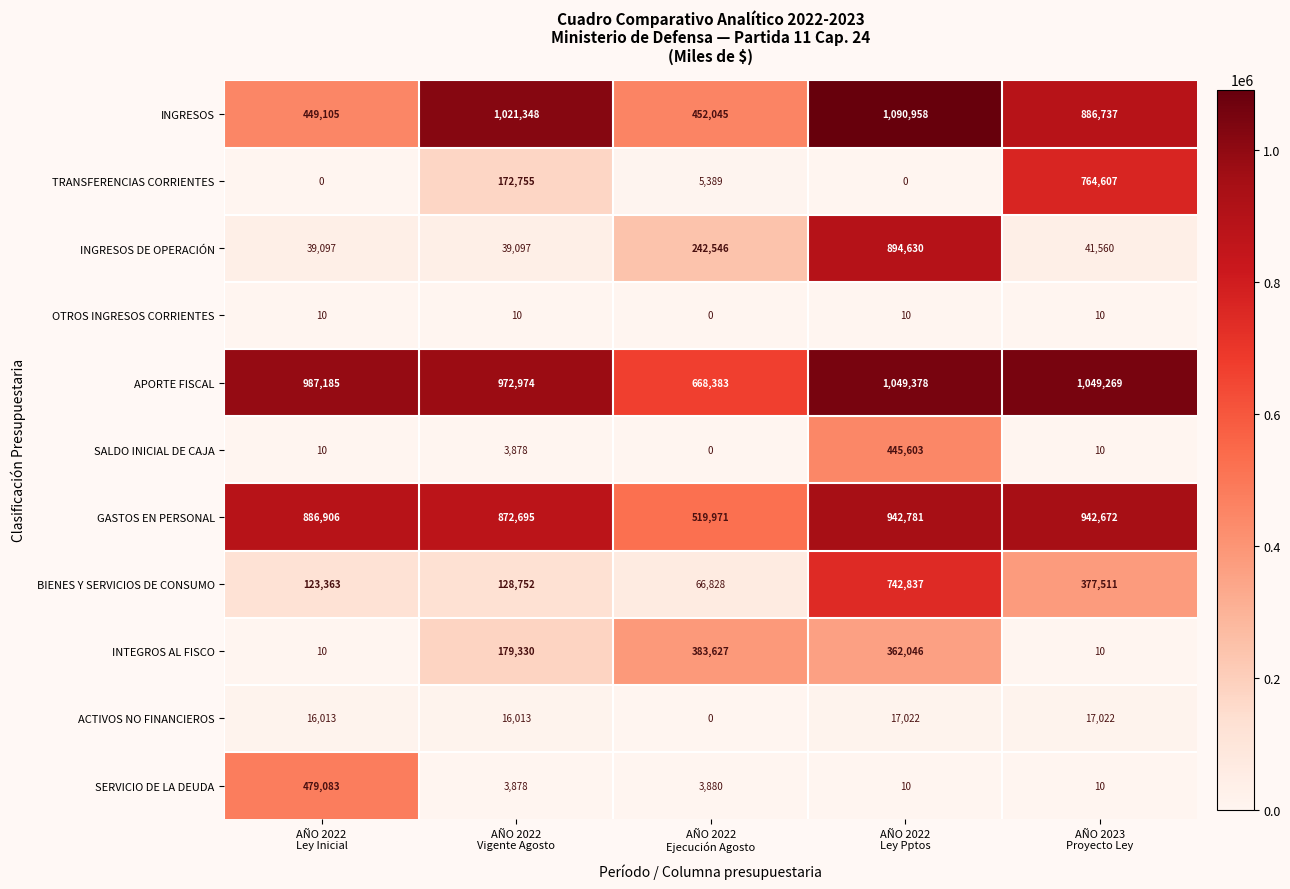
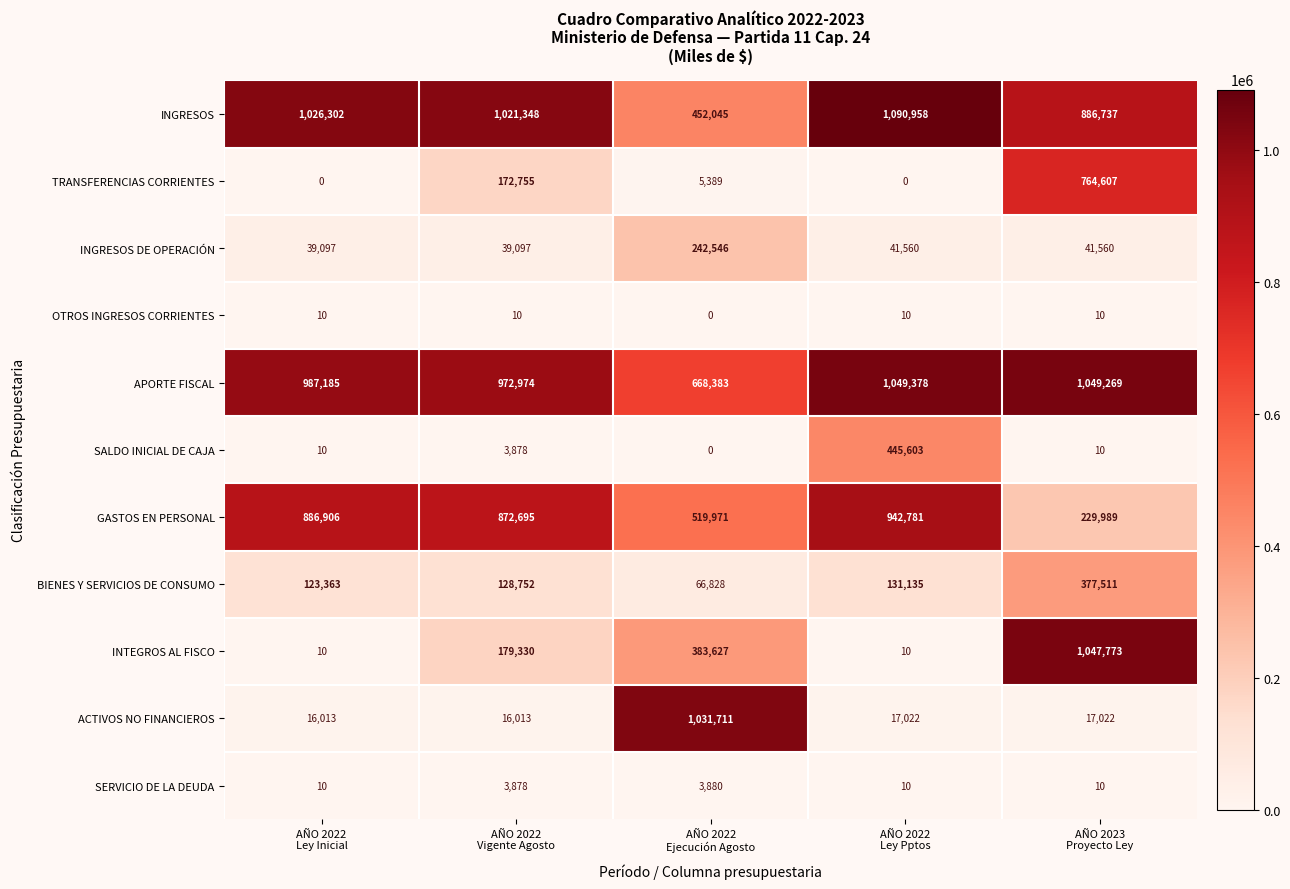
INGRESOS, AÑO 2022 Ley Inicial: 449,105 -> 1,026,302
INGRESOS DE OPERACIÓN, AÑO 2022 Ley Pptos: 894,630 -> 41,560
GASTOS EN PERSONAL, AÑO 2023 Proyecto Ley: 942,672 -> 229,989
BIENES Y SERVICIOS DE CONSUMO, AÑO 2022 Ley Pptos: 742,837 -> 131,135
INTEGROS AL FISCO, AÑO 2022 Ley Pptos: 362,046 -> 10
INTEGROS AL FISCO, AÑO 2023 Proyecto Ley: 10 -> 1,047,773
ACTIVOS NO FINANCIEROS, AÑO 2022 Ejecución Agosto: 0 -> 1,031,711
SERVICIO DE LA DEUDA, AÑO 2022 Ley Inicial: 479,083 -> 10
